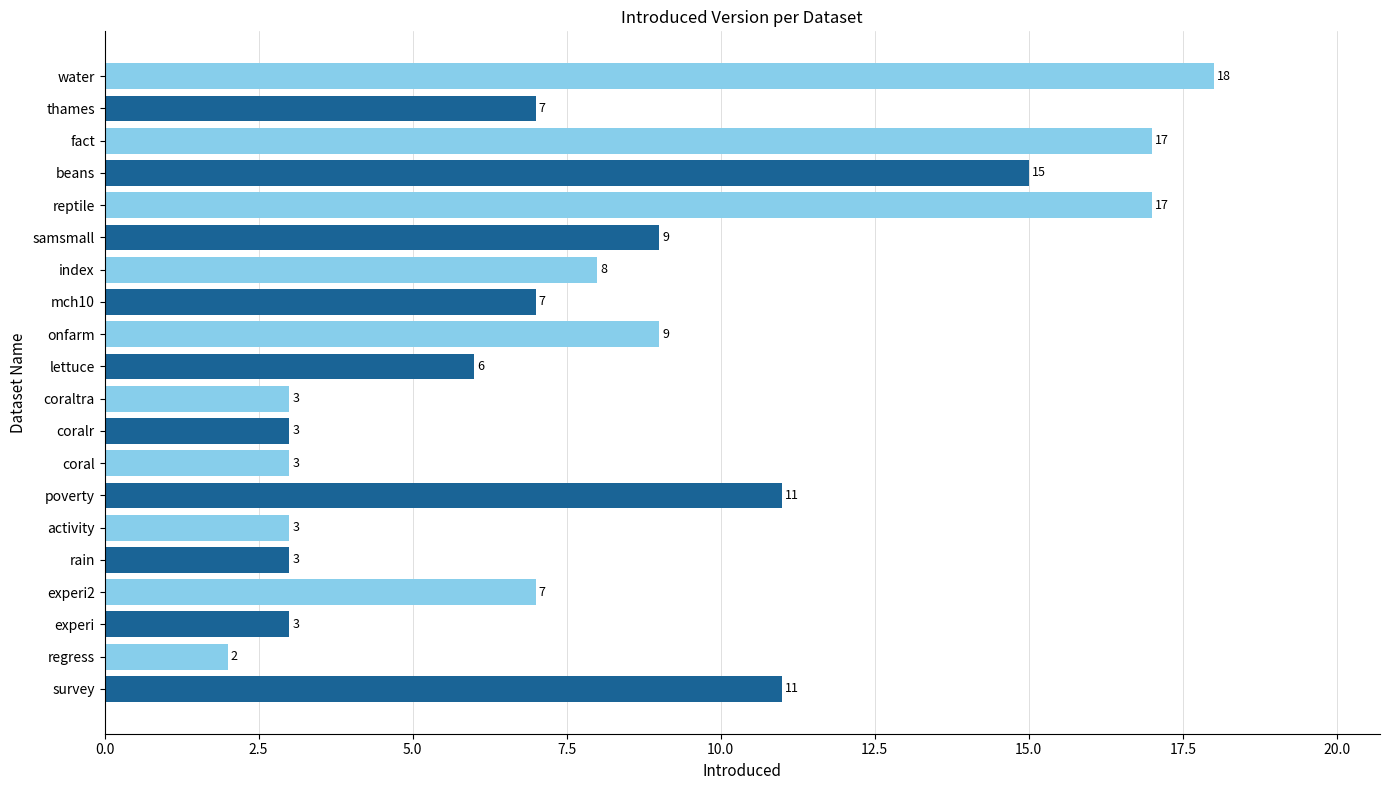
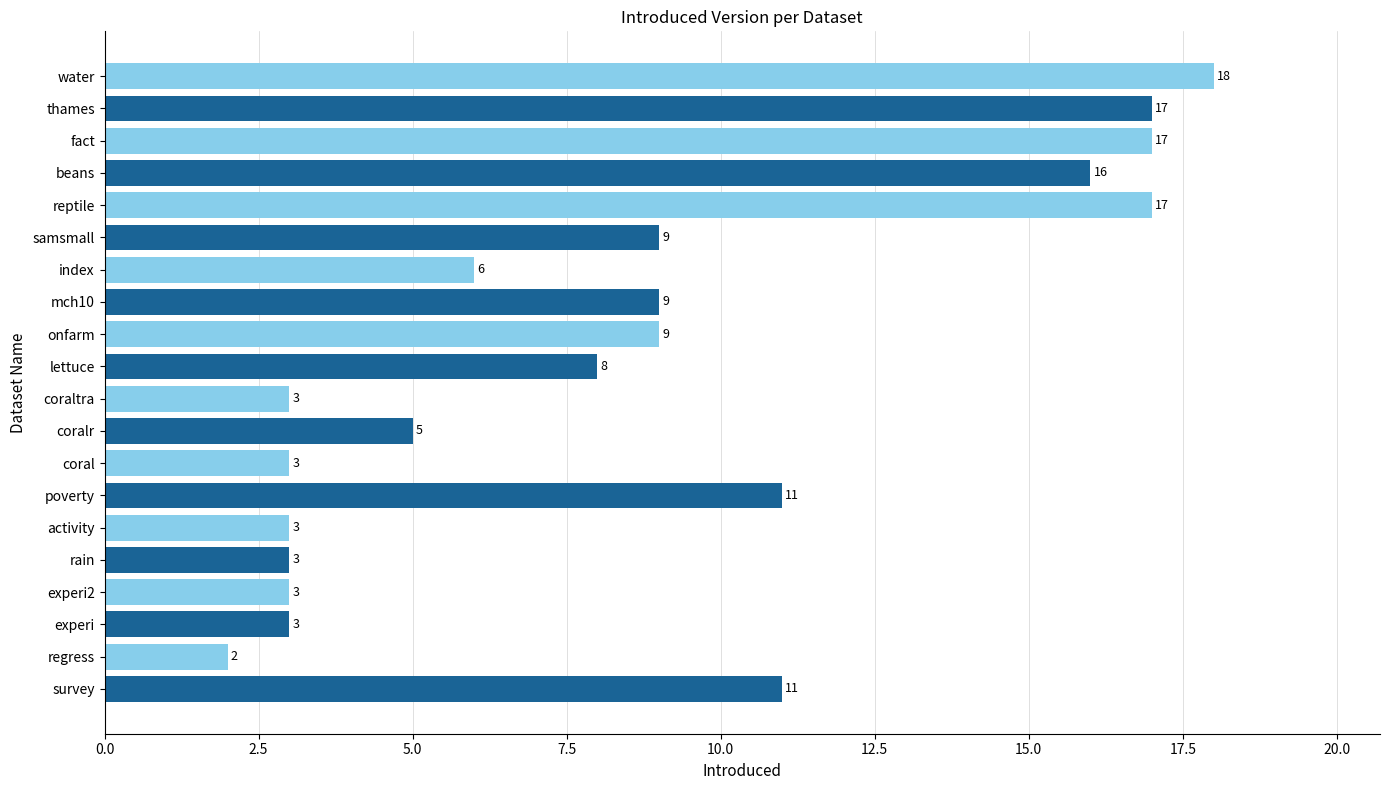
thames: 7 -> 17
beans: 15 -> 16
index: 8 -> 6
mch10: 7 -> 9
lettuce: 6 -> 8
coralr: 3 -> 5
experi2: 7 -> 3
